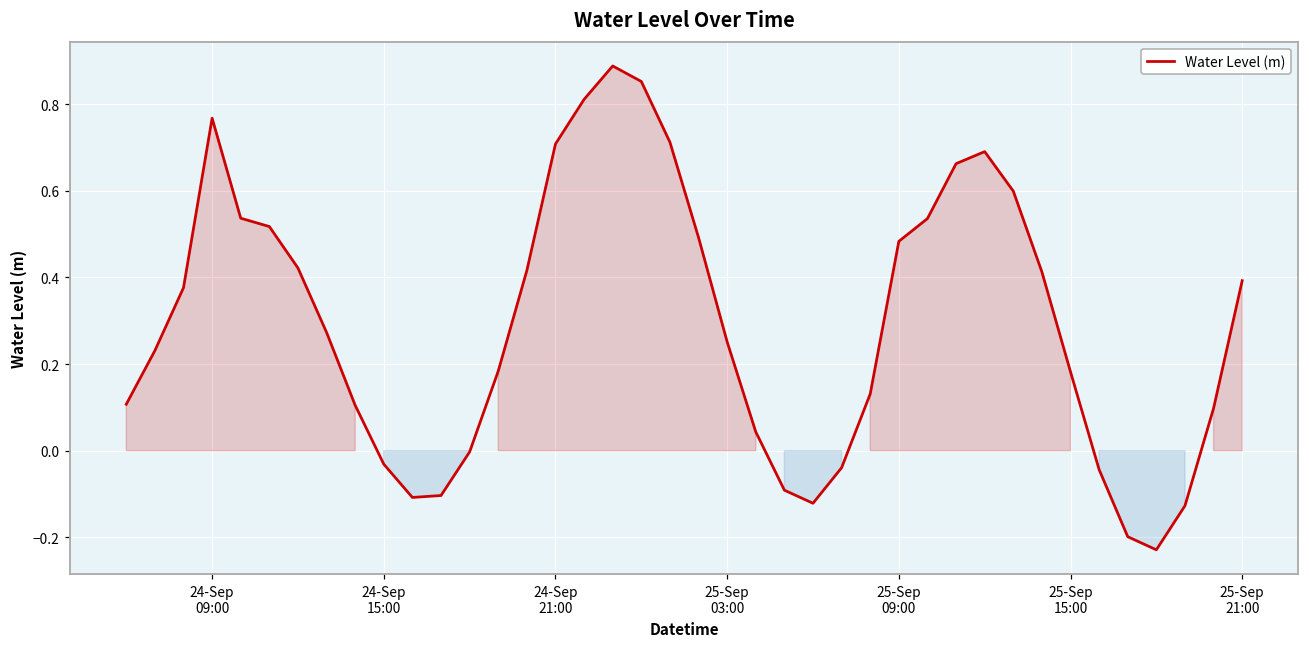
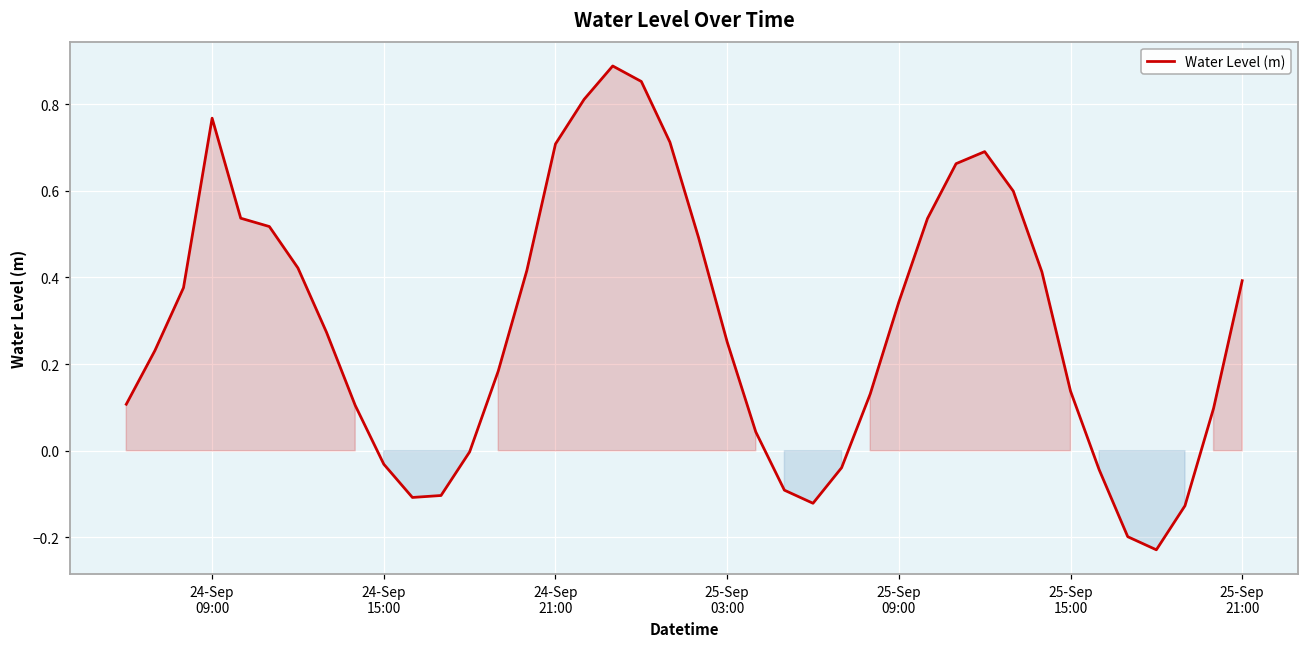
25-Sep 09:00: 0.48 -> 0.34
25-Sep 15:00: 0.18 -> 0.14
